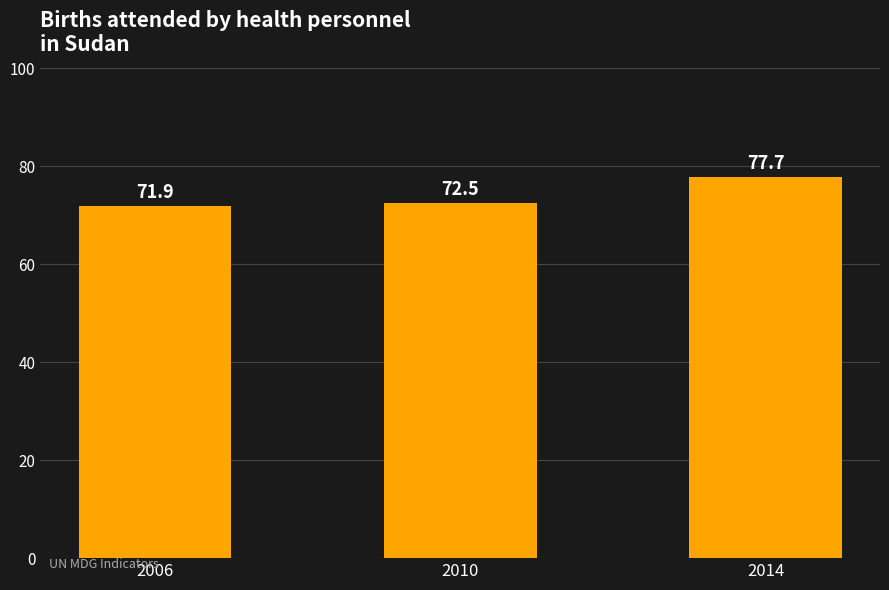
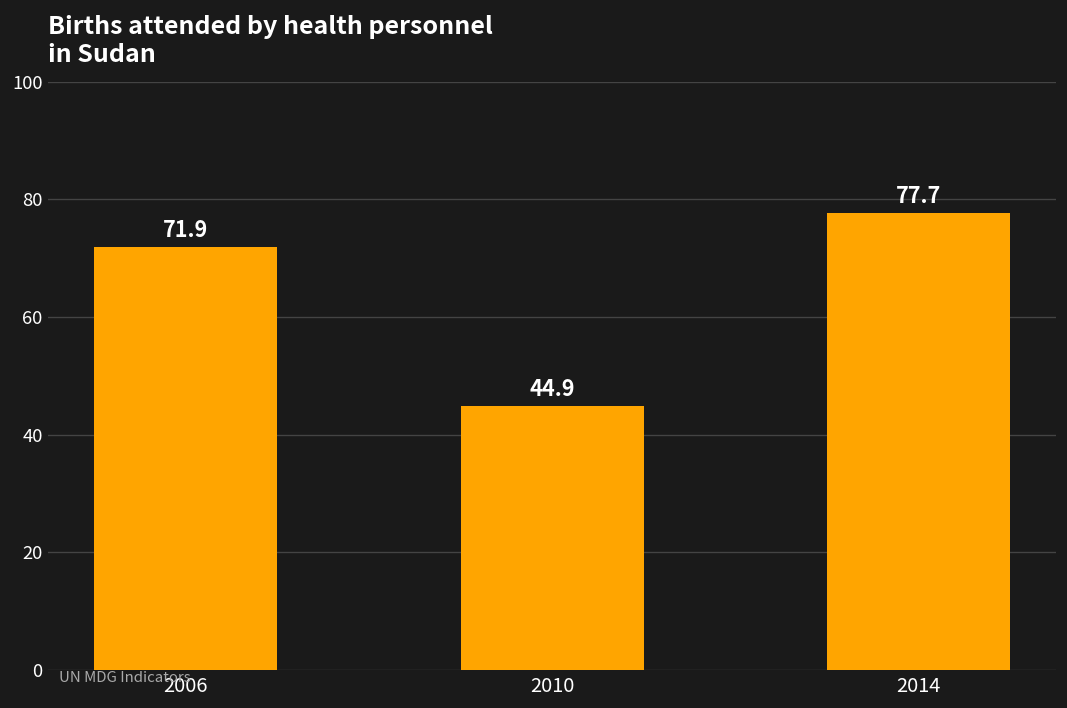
2010: 72.5 -> 44.9
